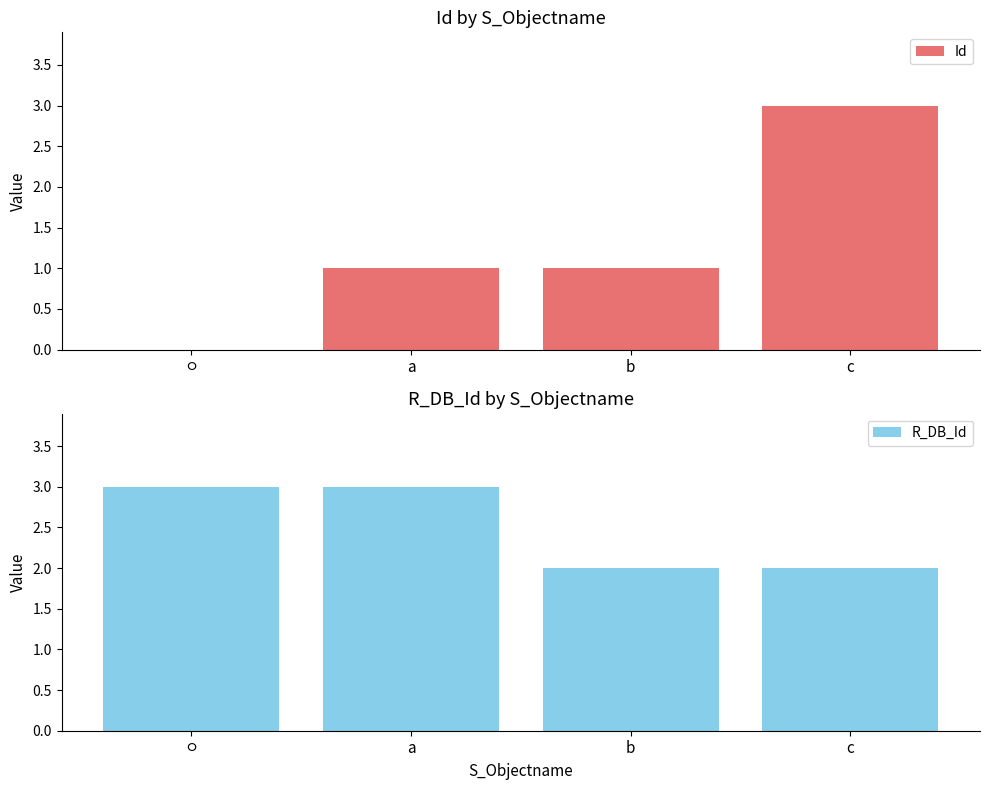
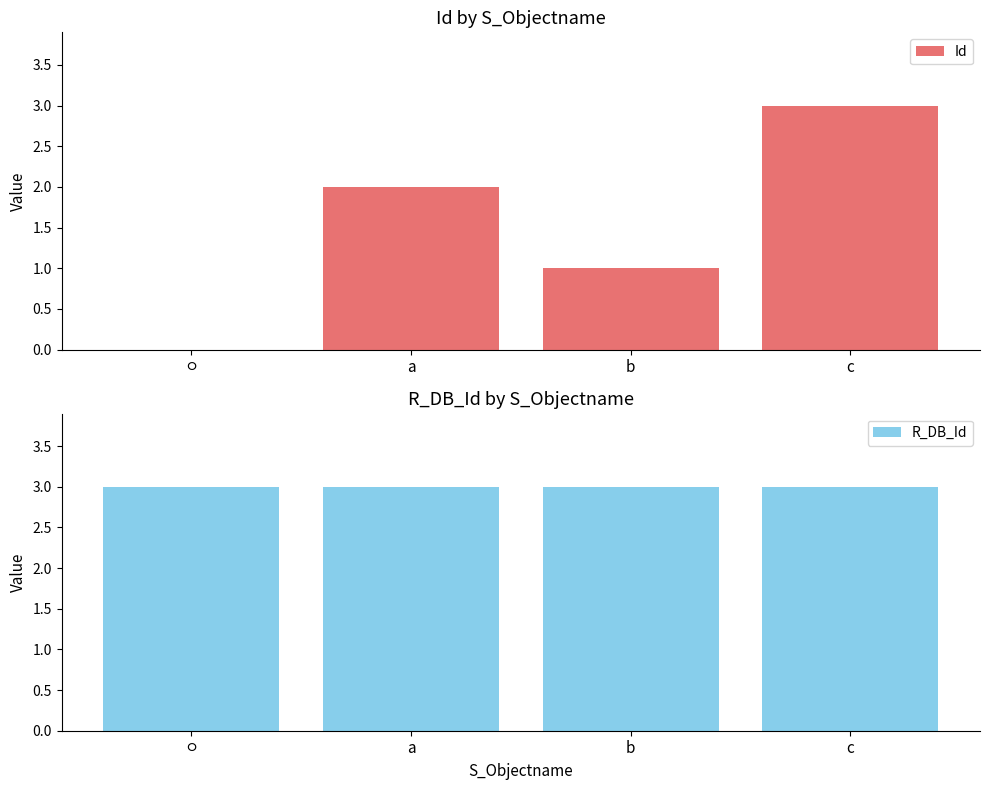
Id by S_Objectname, a: 1 -> 2
R_DB_Id by S_Objectname, b: 2 -> 3
R_DB_Id by S_Objectname, c: 2 -> 3
